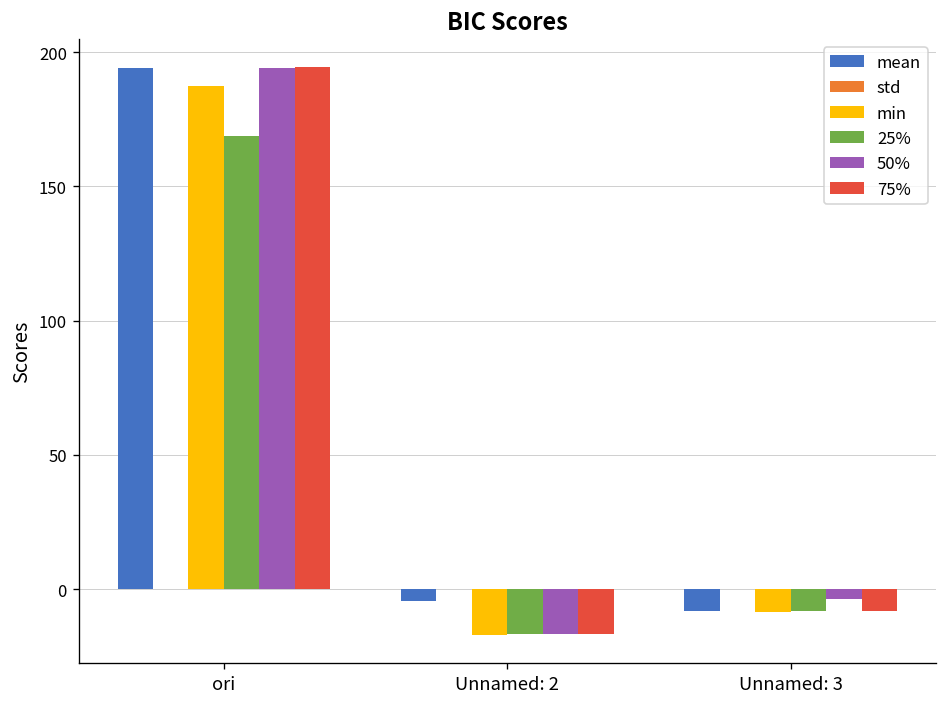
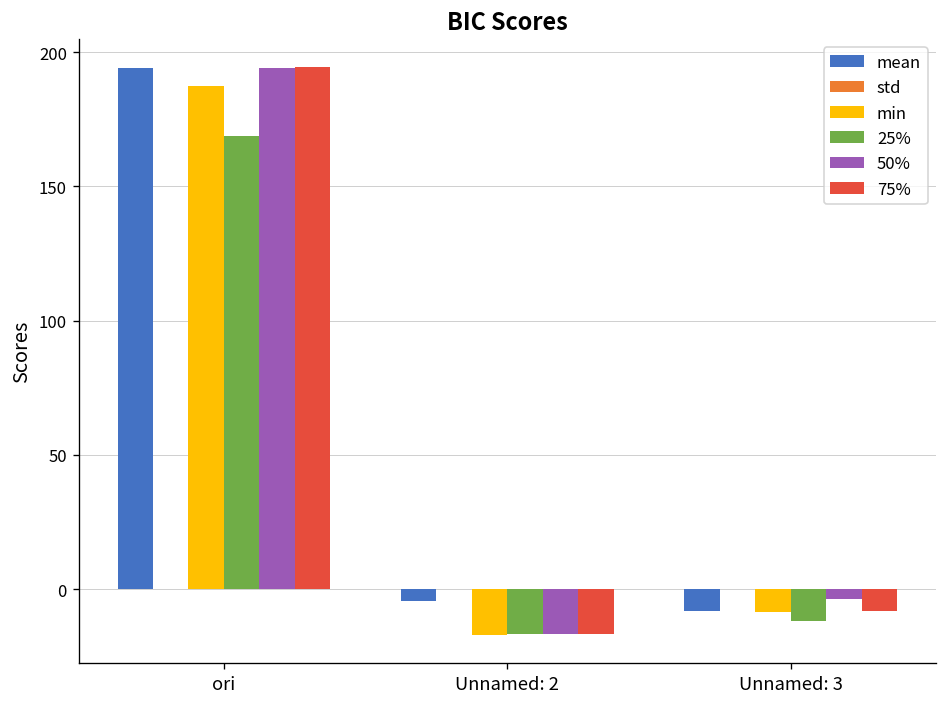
25%, Unnamed: 3: -8 -> -12
